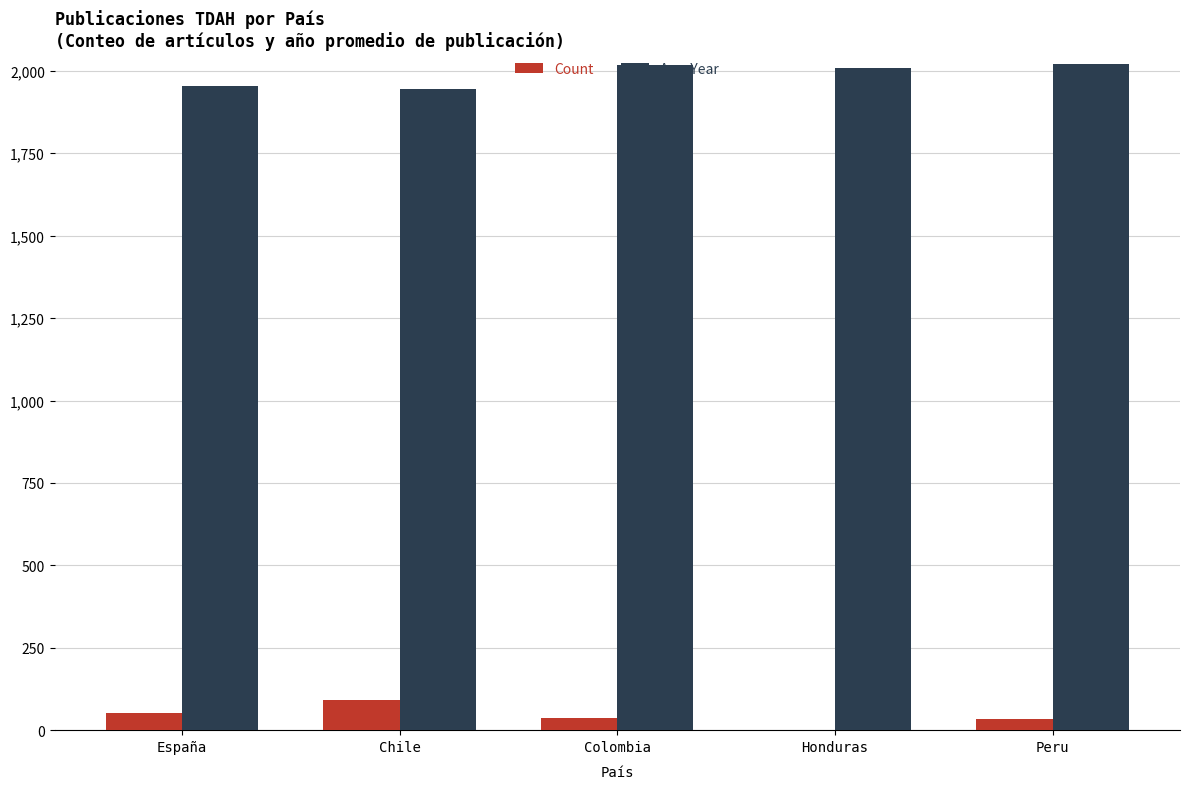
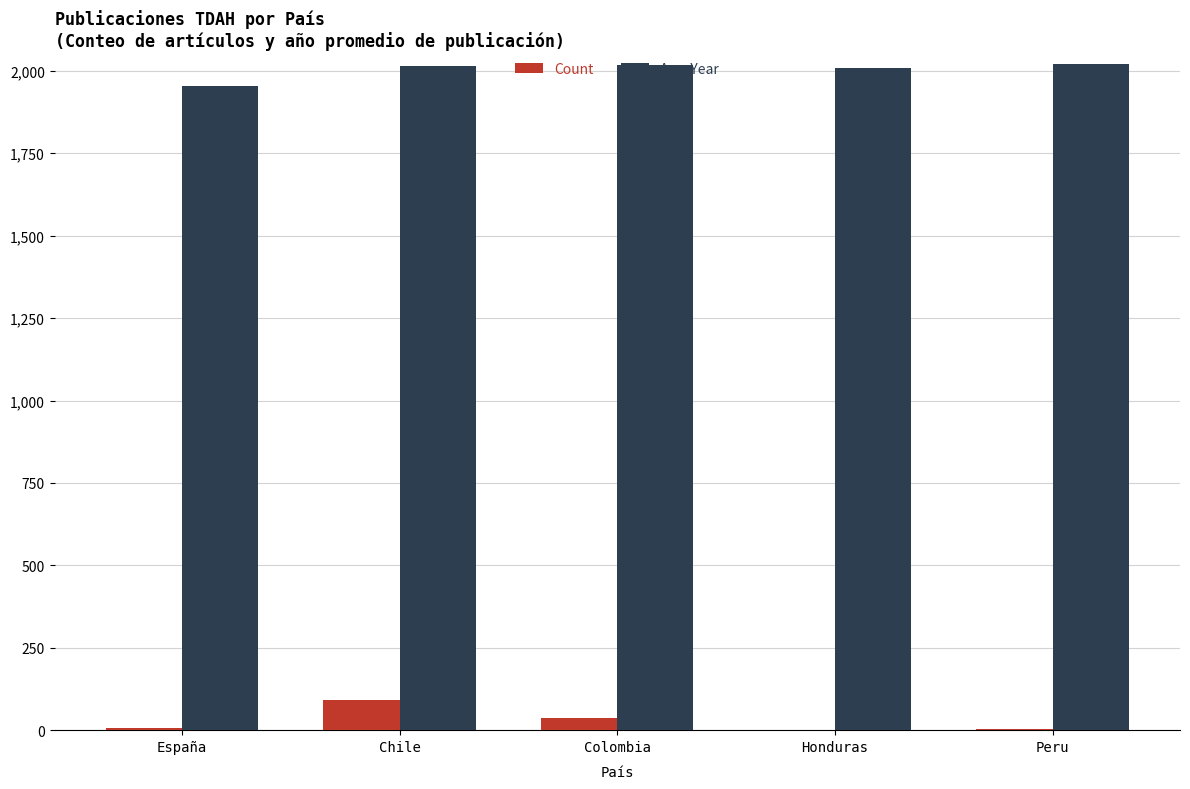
Count, España: 50 -> 10
Avg_Year, Chile: 1,950 -> 2,010
Count, Peru: 40 -> 10
